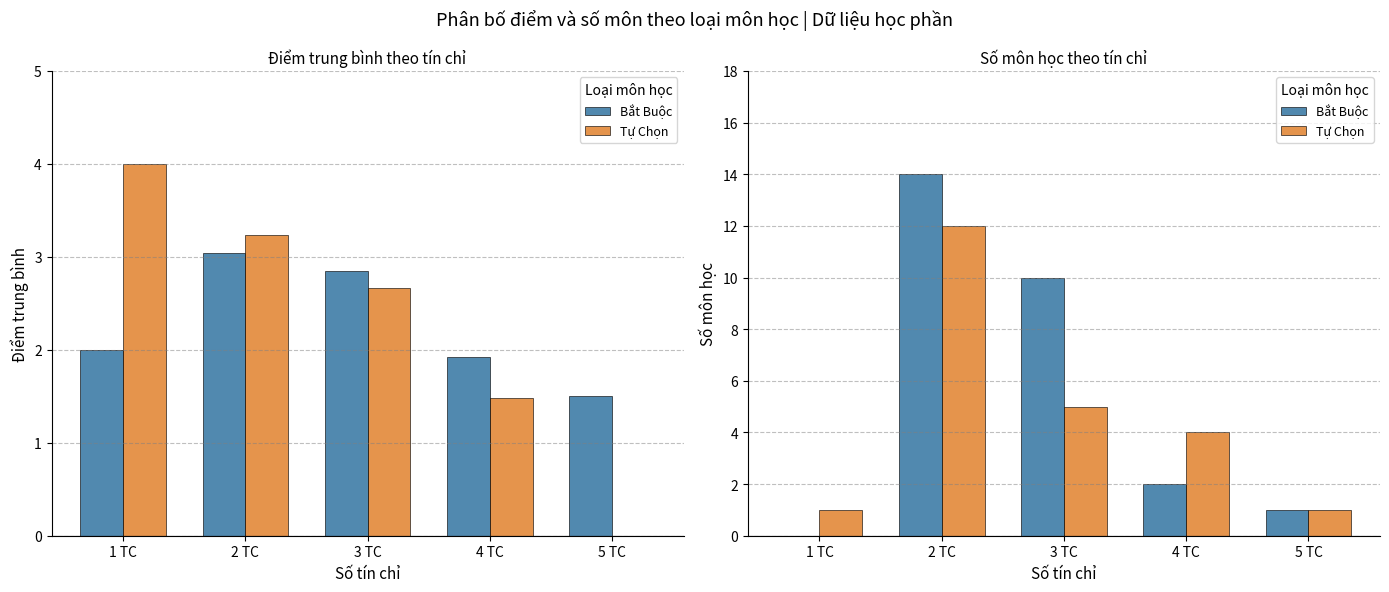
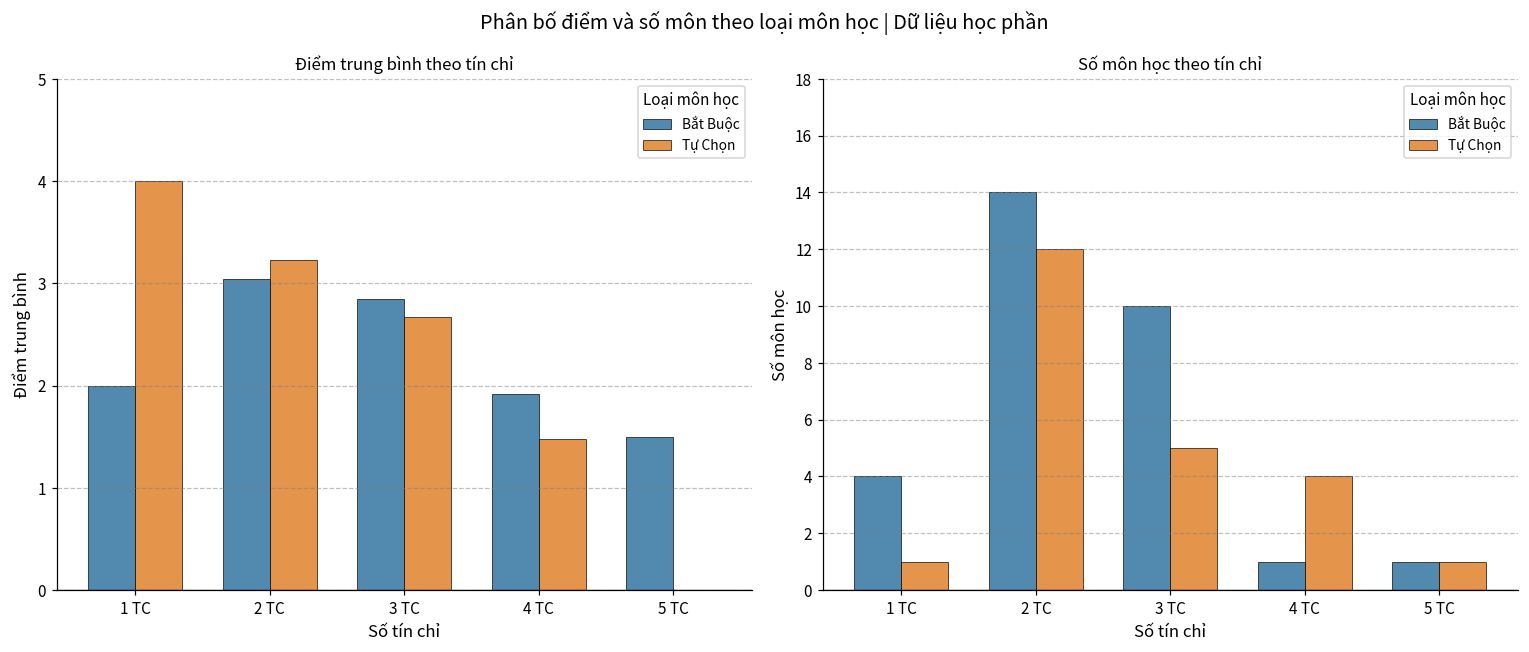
Số môn học theo tín chỉ, Bắt Buộc, 1 TC: 0 -> 4
Số môn học theo tín chỉ, Bắt Buộc, 4 TC: 2 -> 1
